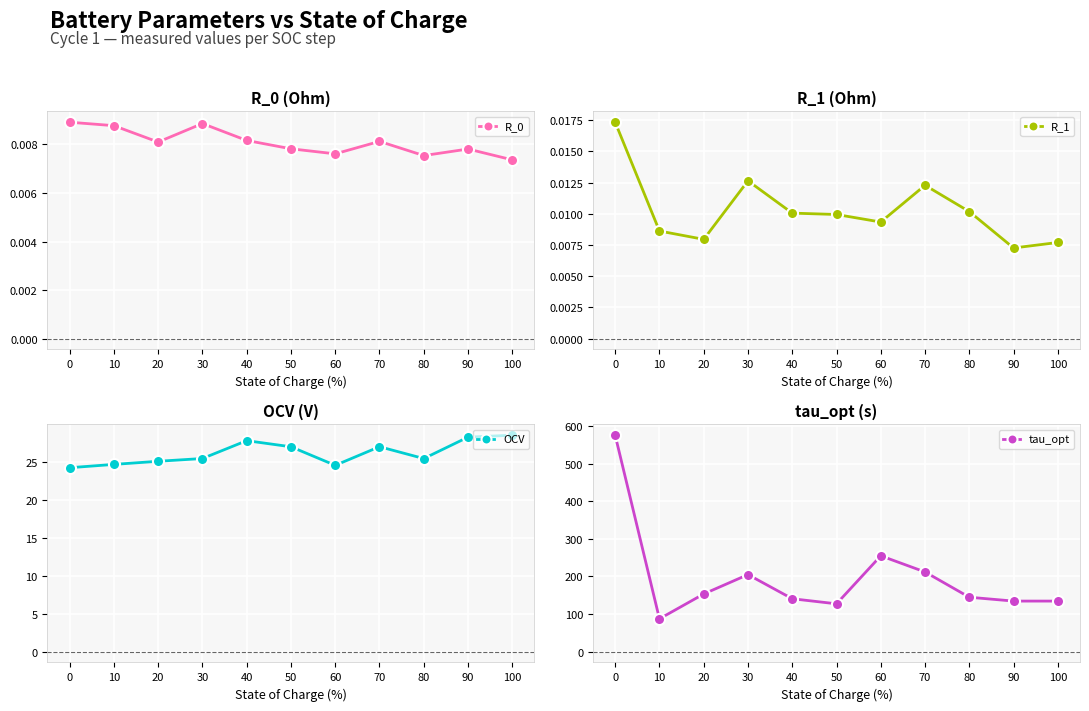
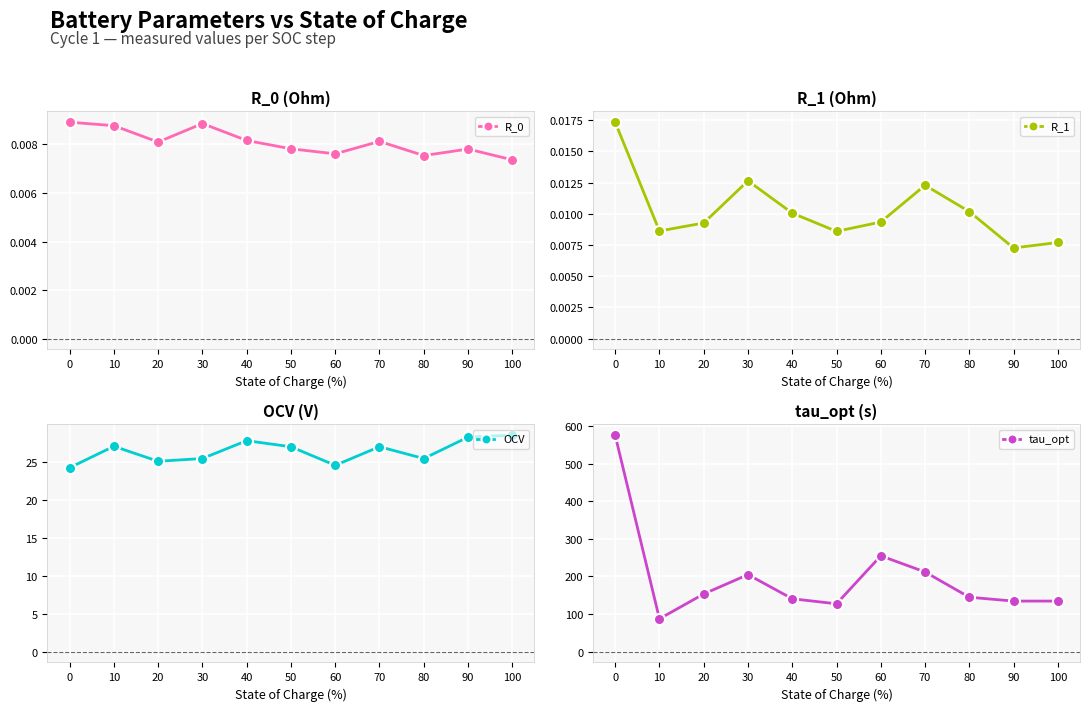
R_1 (Ohm), 20: 0.0080 -> 0.0093
R_1 (Ohm), 50: 0.0099 -> 0.0086
OCV (V), 10: 25 -> 27
